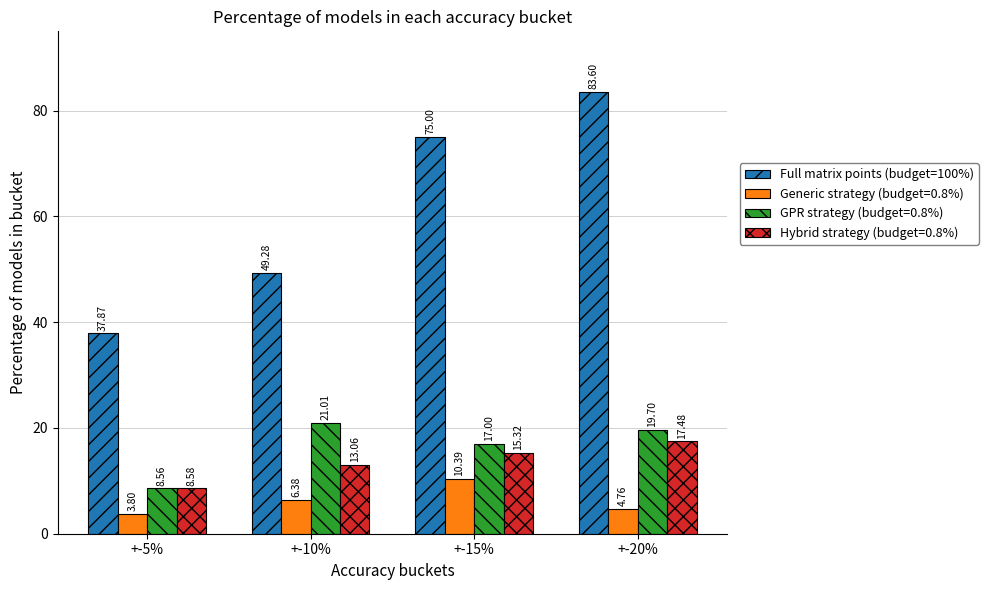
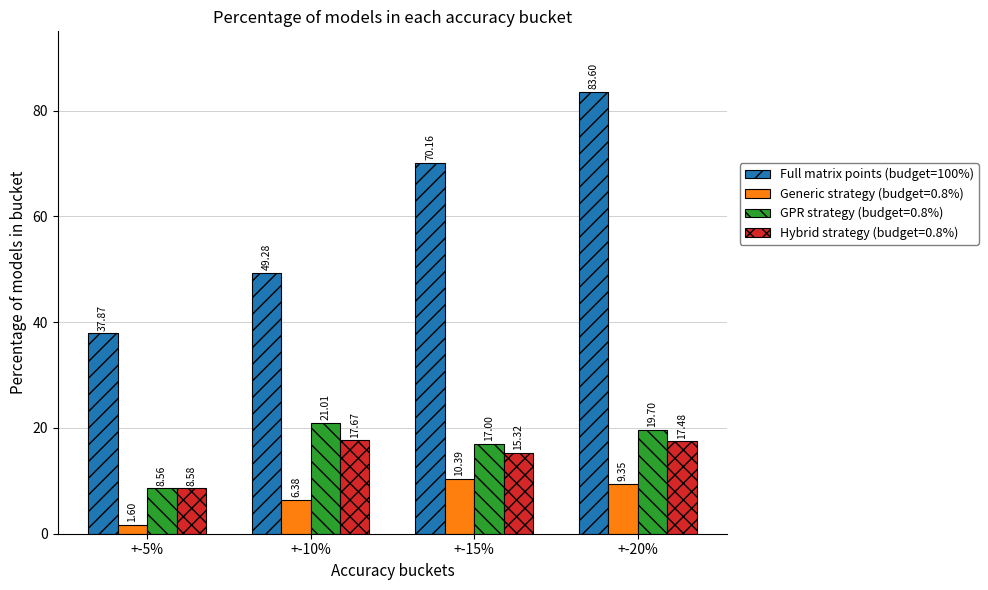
Generic strategy (budget=0.8%), +-5%: 3.80 -> 1.60
Hybrid strategy (budget=0.8%), +-10%: 13.06 -> 17.67
Full matrix points (budget=100%), +-15%: 75.00 -> 70.16
Generic strategy (budget=0.8%), +-20%: 4.76 -> 9.35
